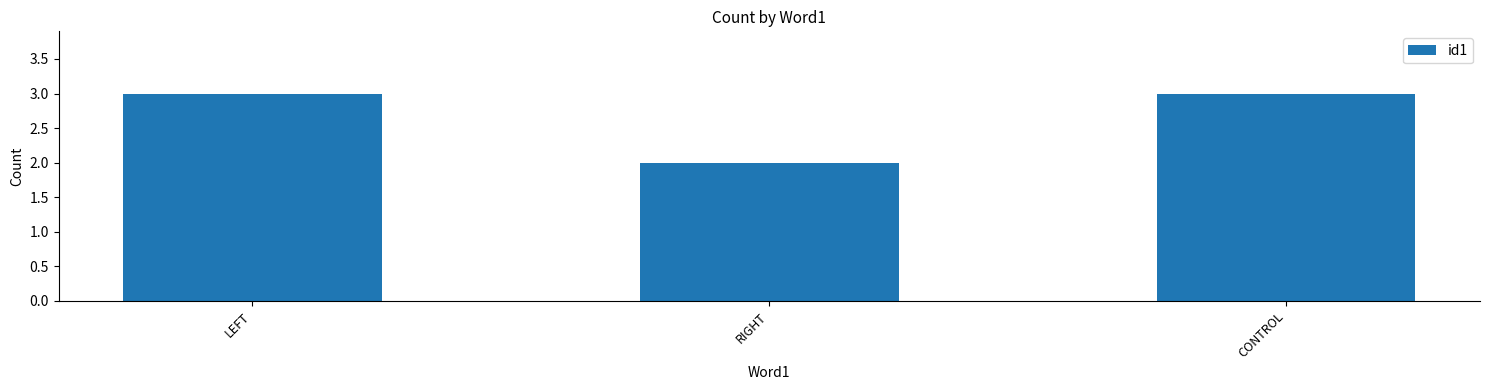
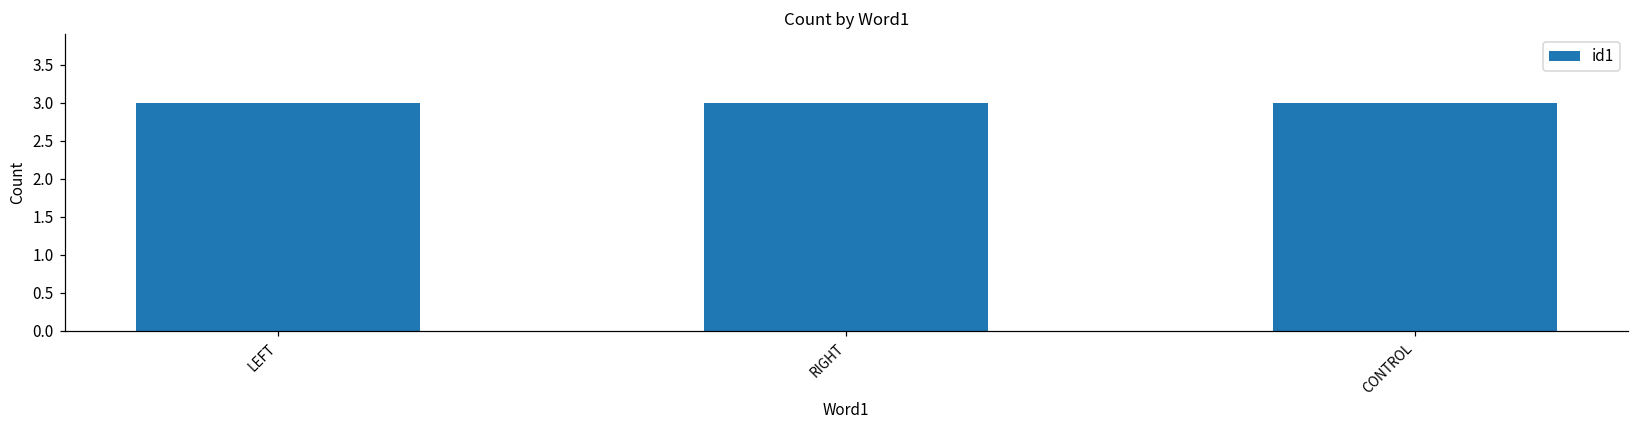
RIGHT: 2 -> 3
